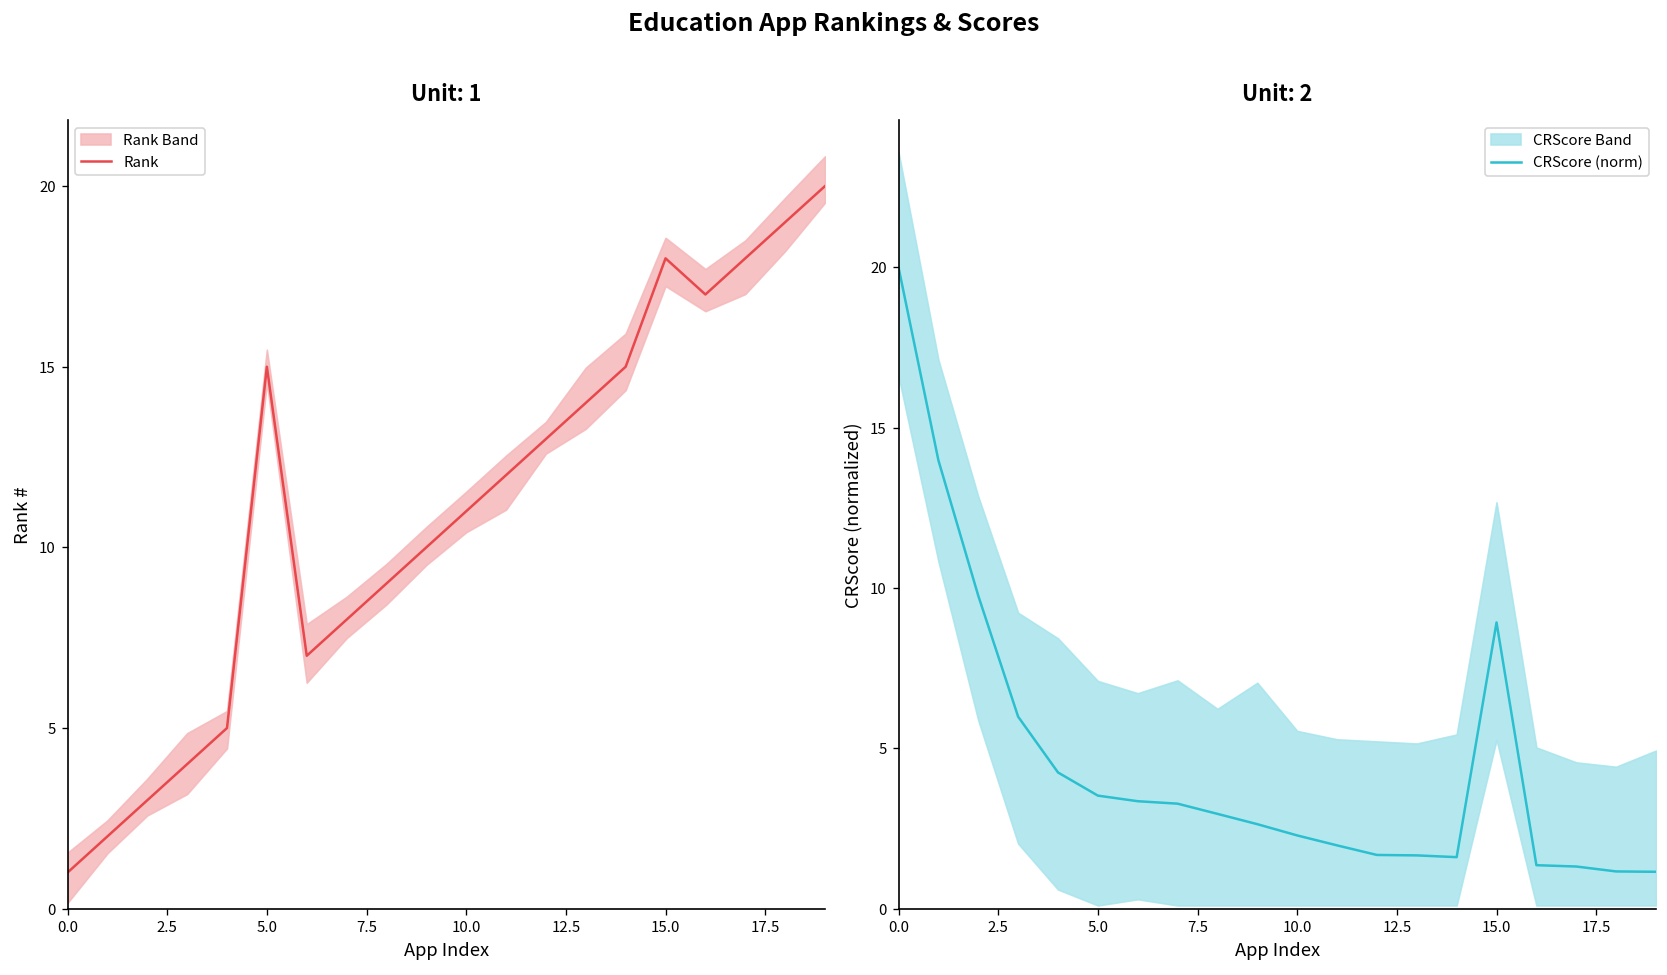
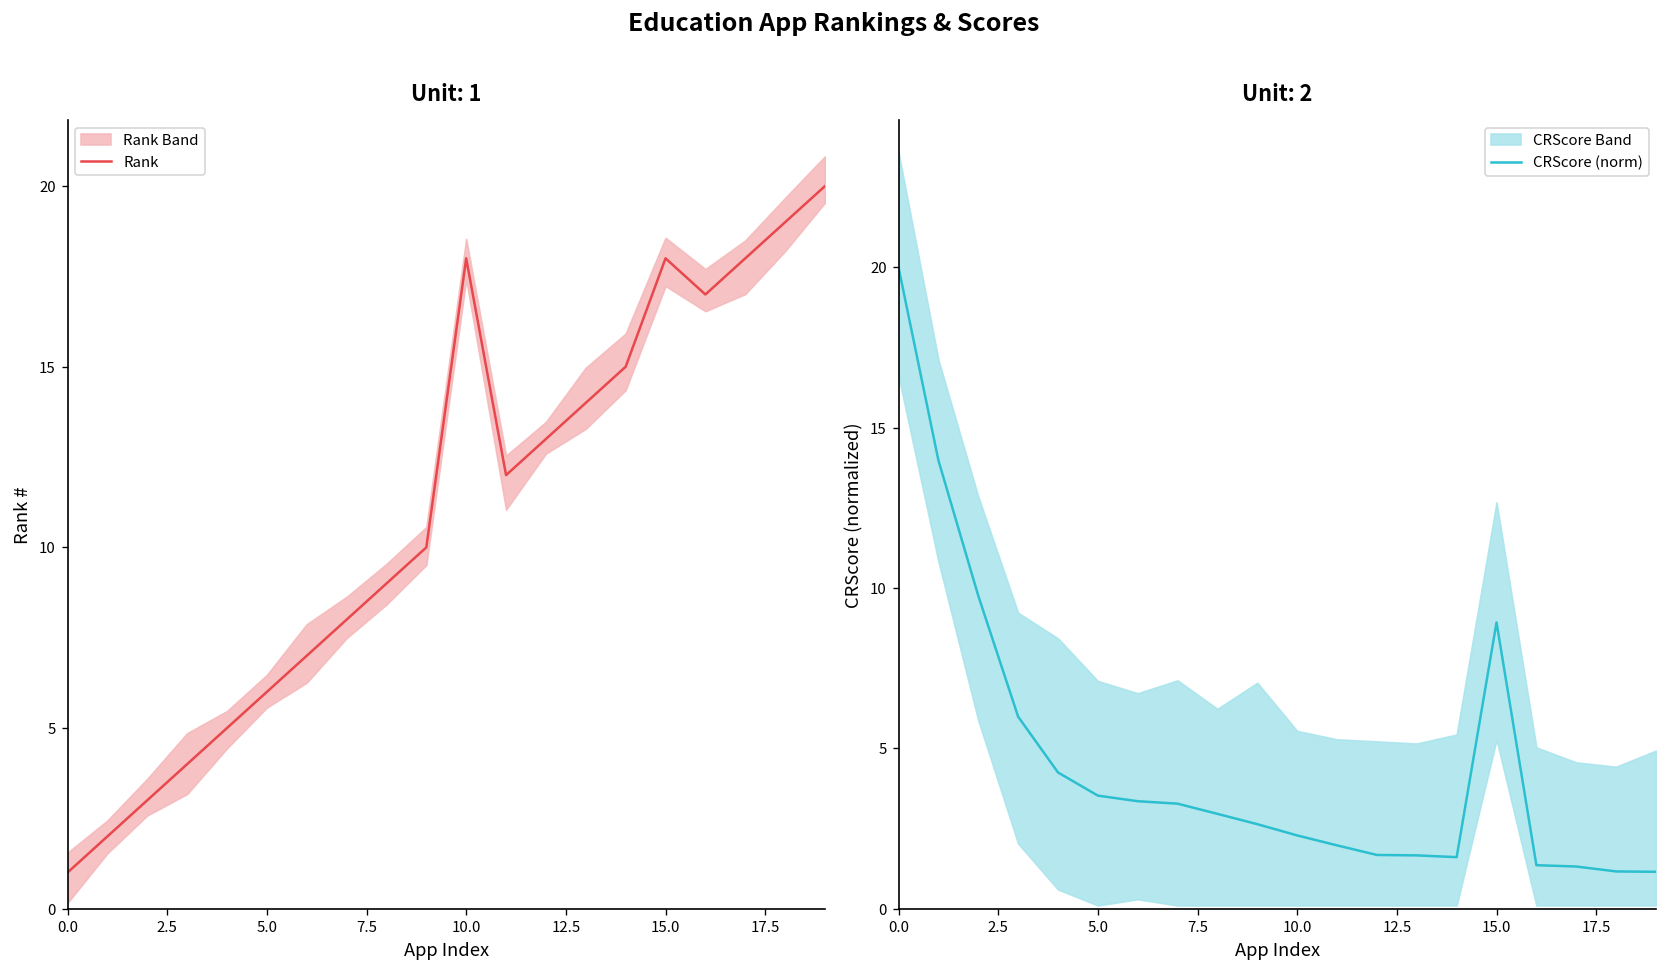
Unit: 1, Rank, 5.0: 15 -> 6
Unit: 1, Rank, 10.0: 11 -> 18
